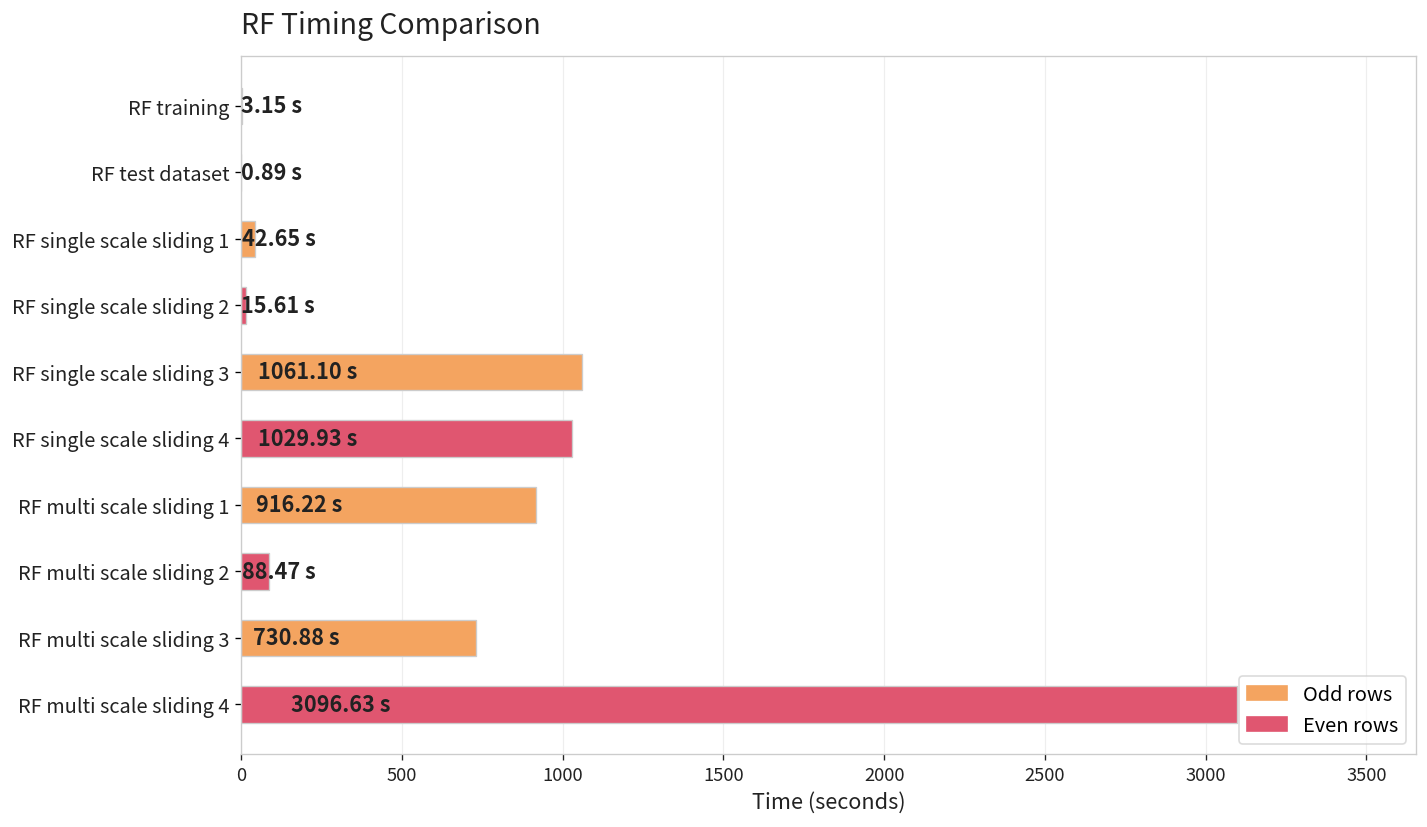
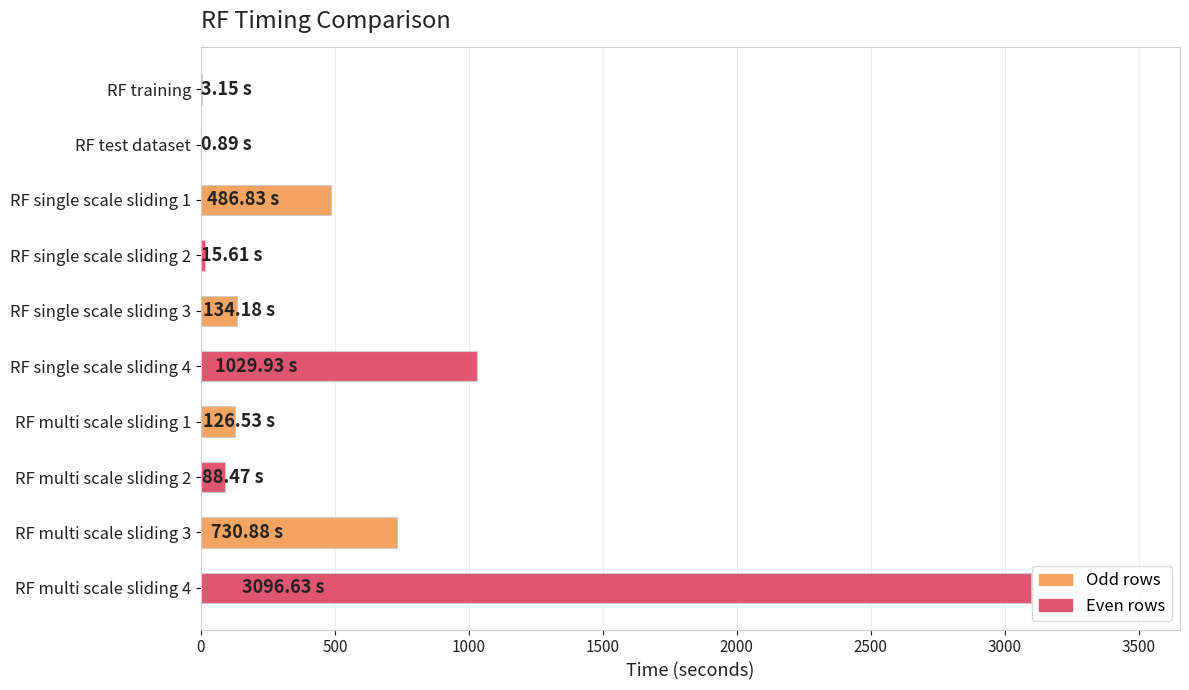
RF single scale sliding 1: 42.65 -> 486.83
RF single scale sliding 3: 1061.10 -> 134.18
RF multi scale sliding 1: 916.22 -> 126.53
